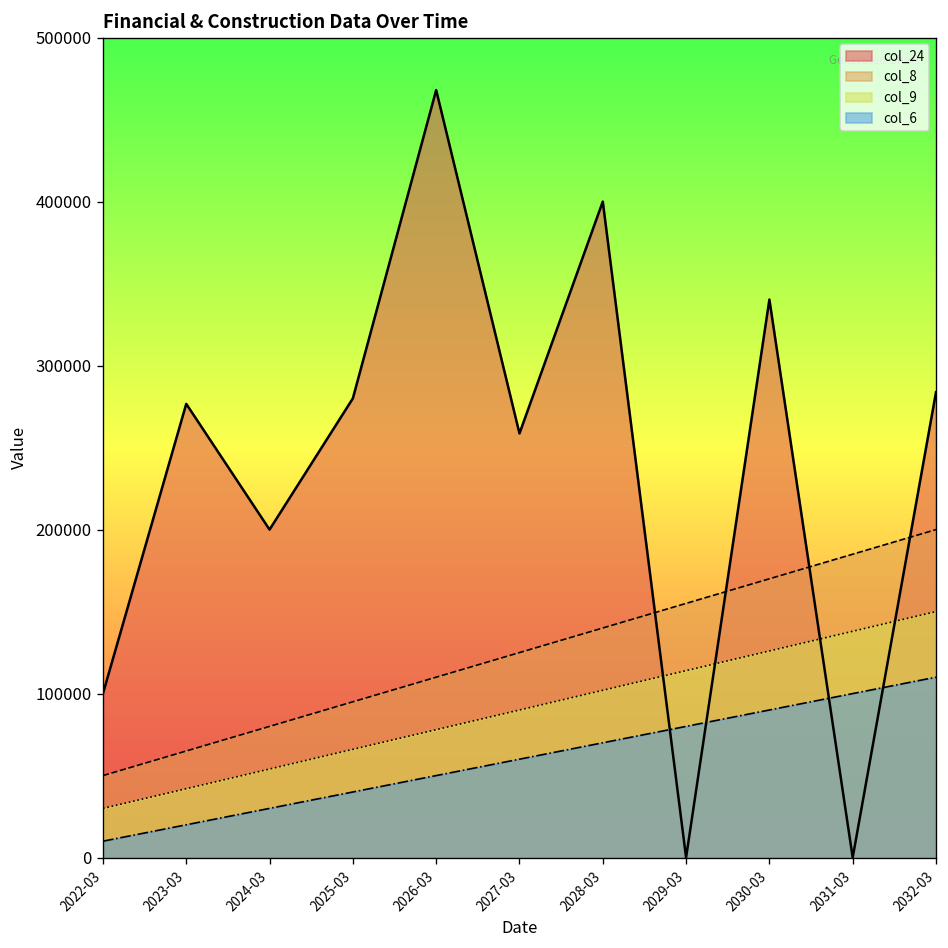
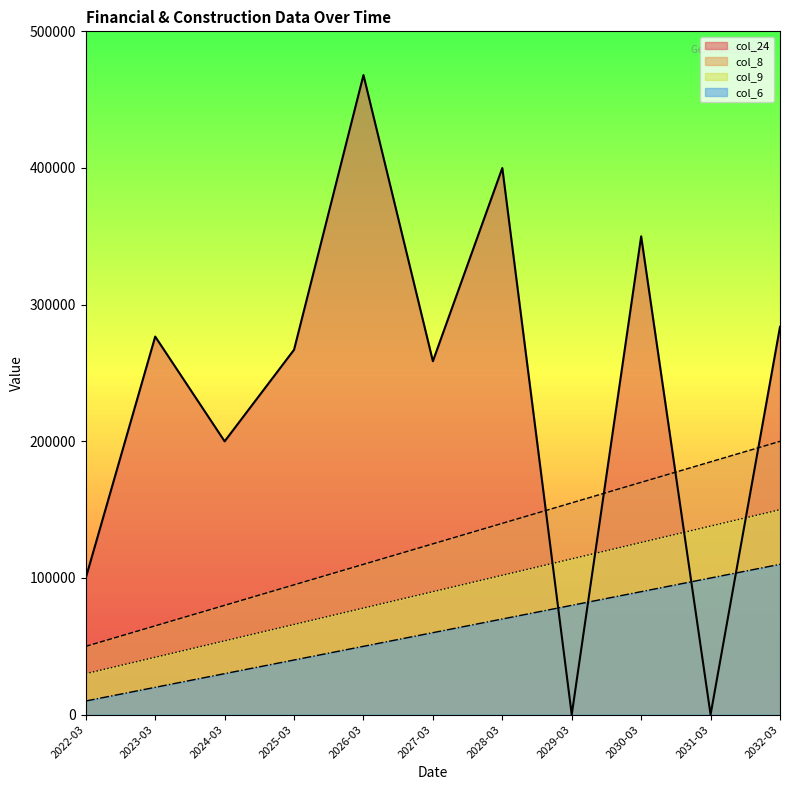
col_24, 2025-03: 280000 -> 267000
col_24, 2030-03: 340000 -> 350000
